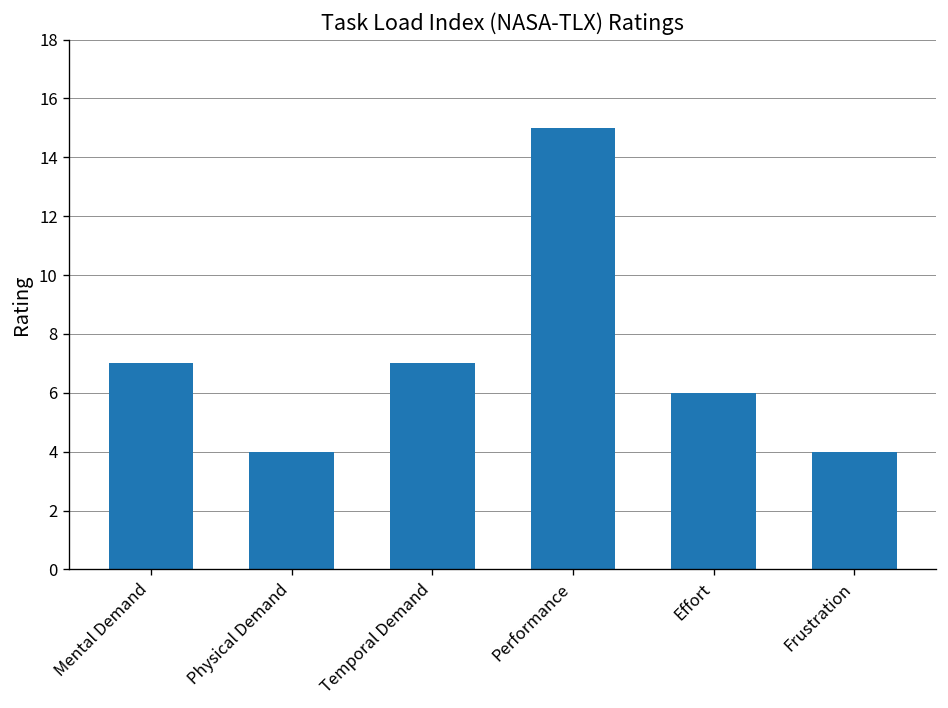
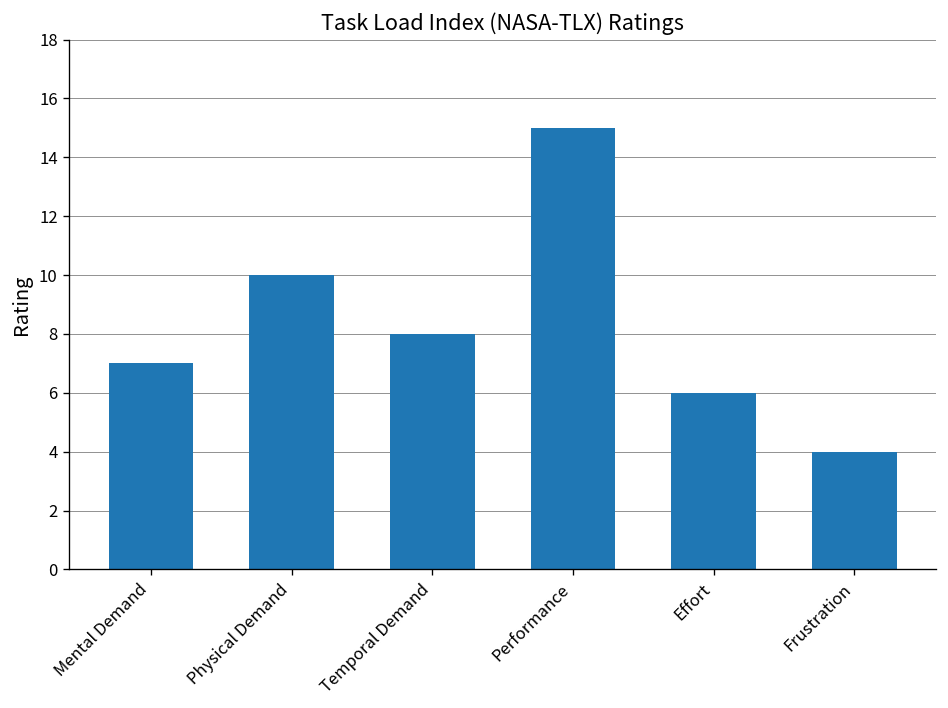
Physical Demand: 4 -> 10
Temporal Demand: 7 -> 8
